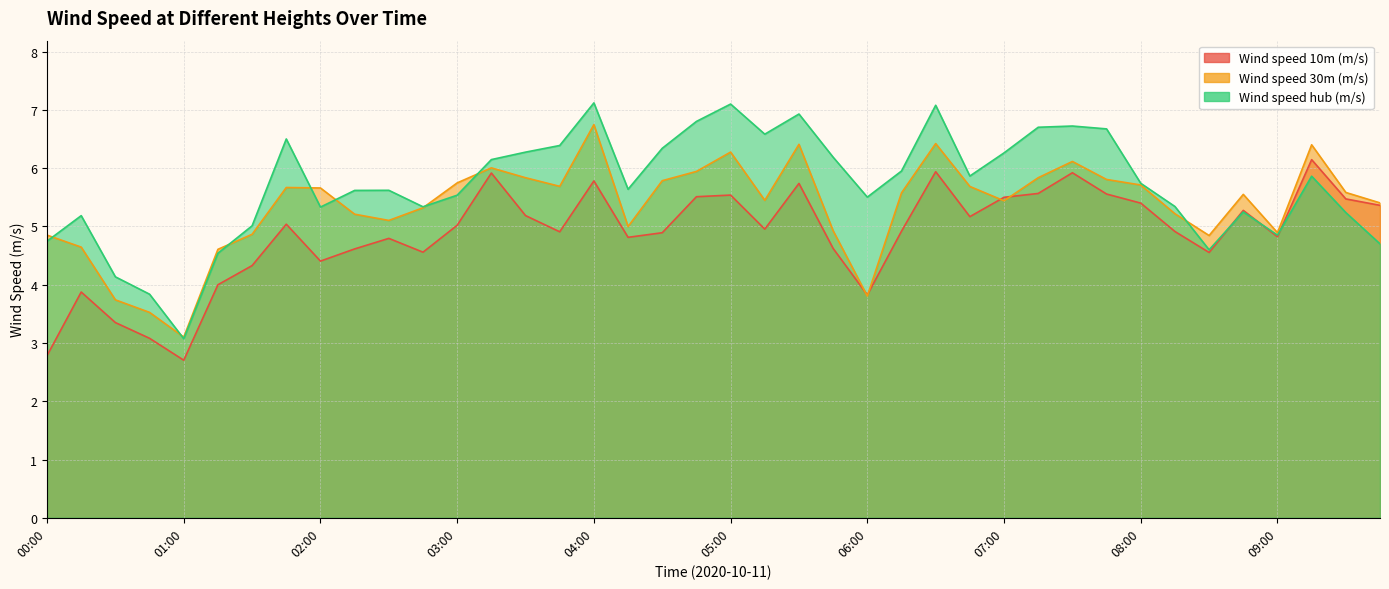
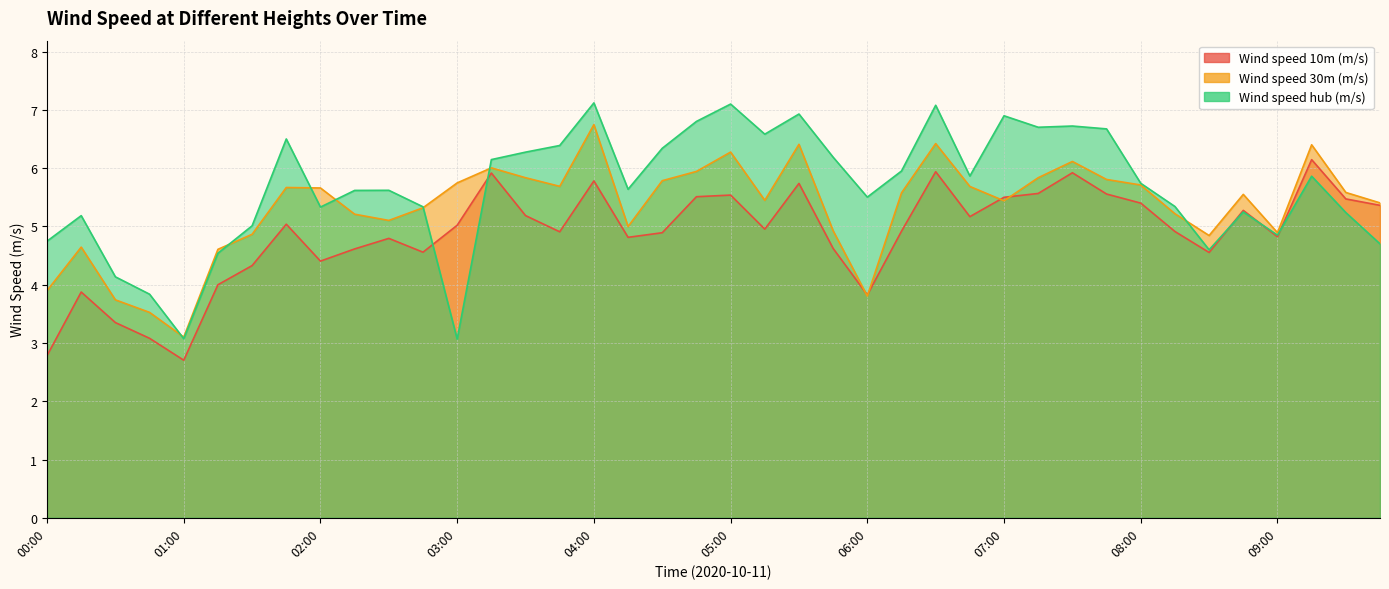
Wind speed 30m (m/s), 00:00: 4.9 -> 3.9
Wind speed hub (m/s), 03:00: 5.5 -> 3.1
Wind speed hub (m/s), 07:00: 6.3 -> 6.9
